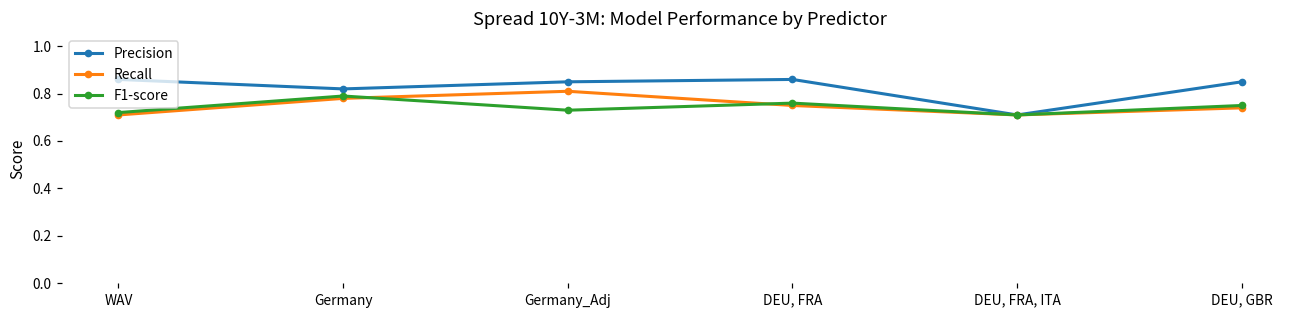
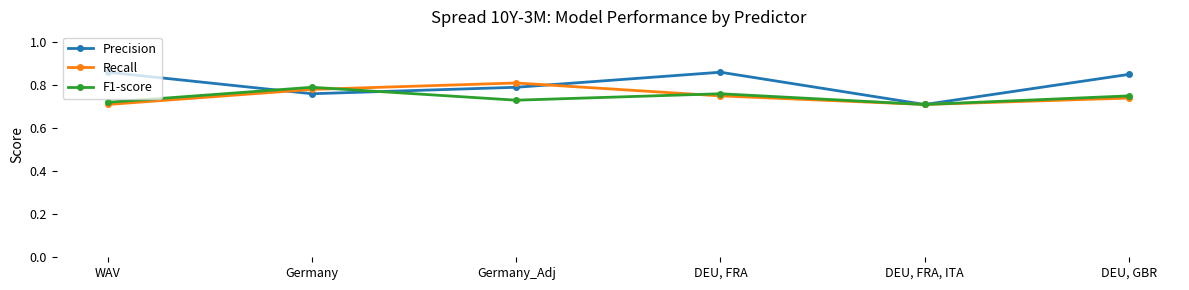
Precision, Germany: 0.82 -> 0.76
Precision, Germany_Adj: 0.85 -> 0.79
